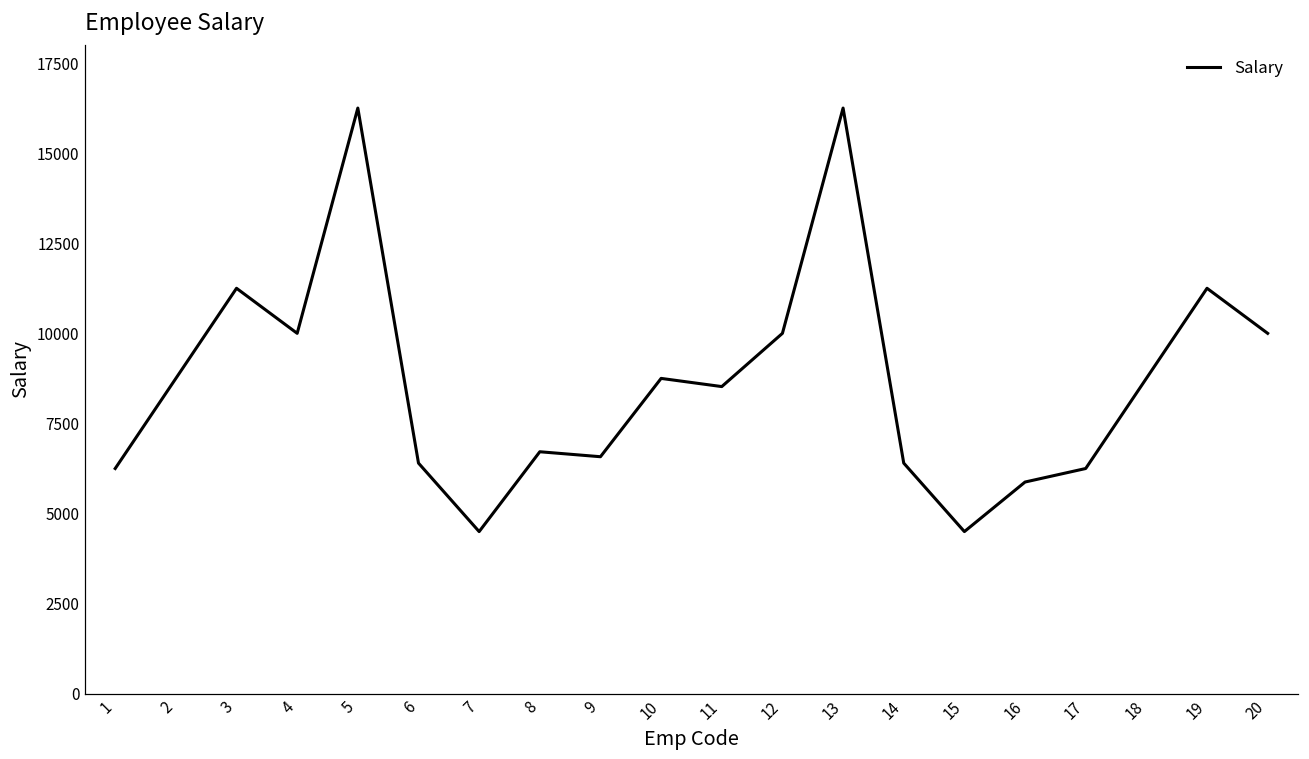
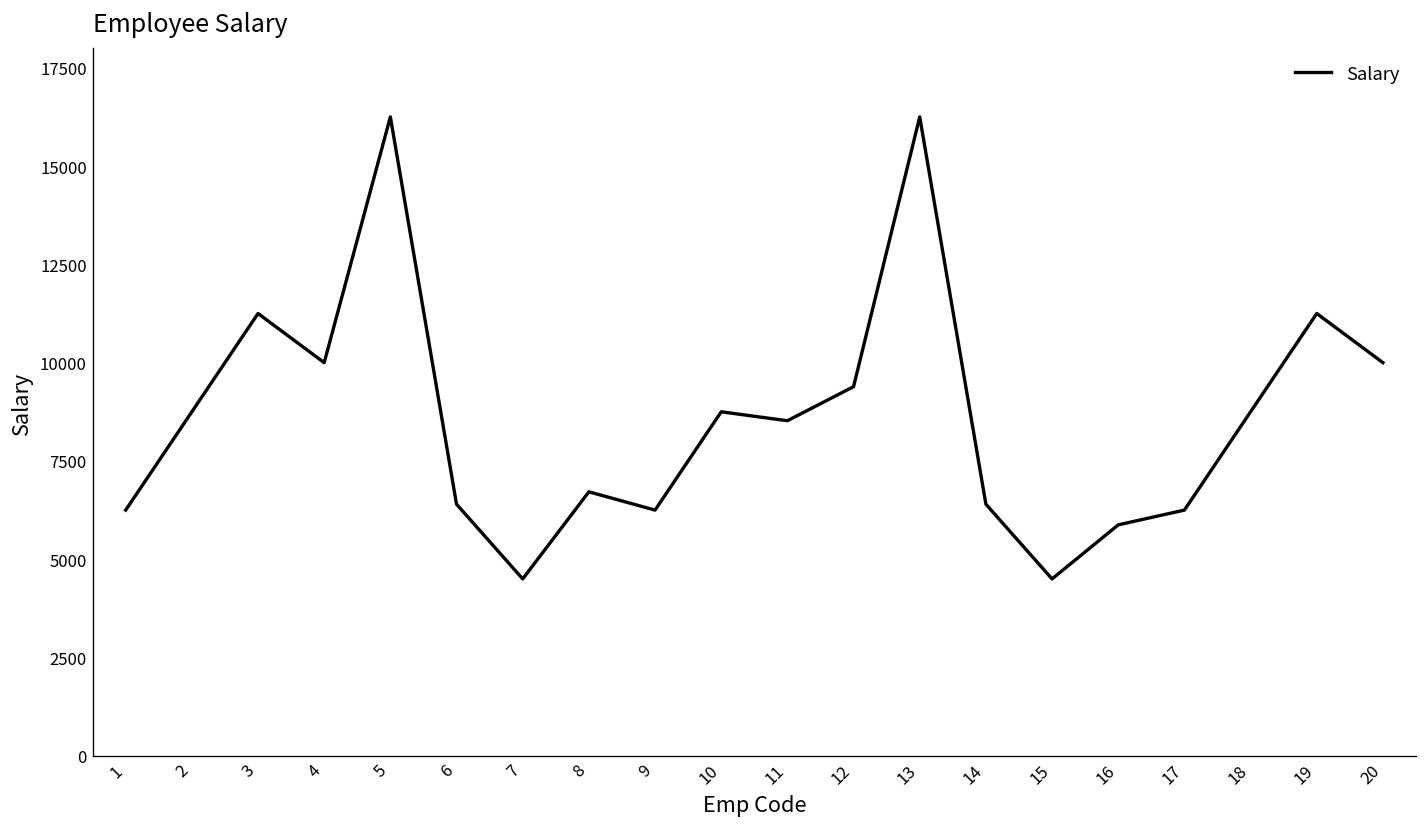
9: 6600 -> 6300
12: 10000 -> 9400
